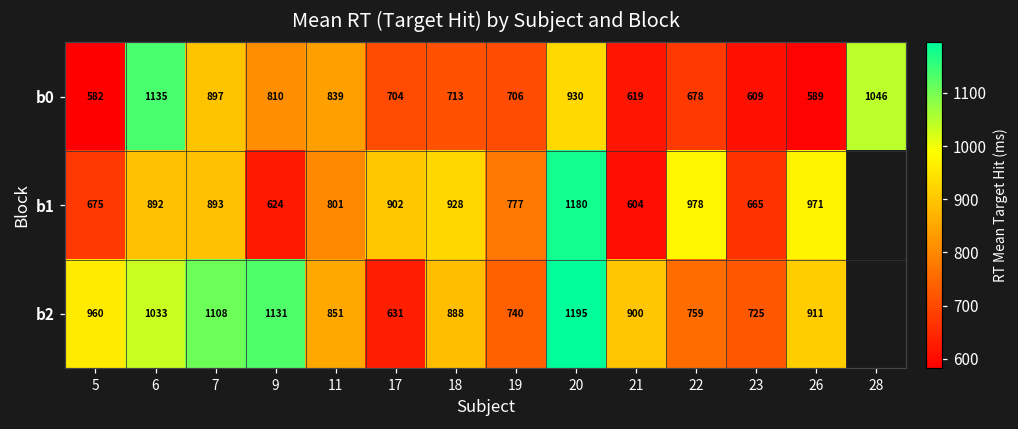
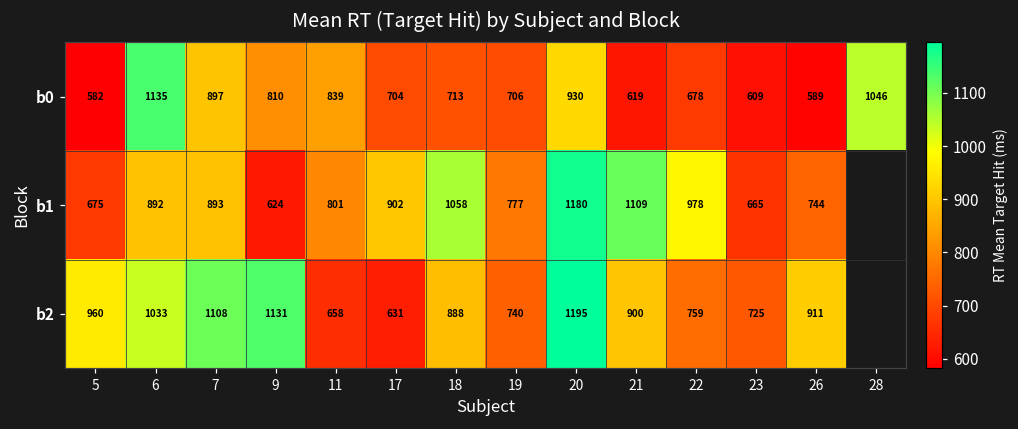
b1, 18: 928 -> 1058
b1, 21: 604 -> 1109
b1, 26: 971 -> 744
b2, 11: 851 -> 658
